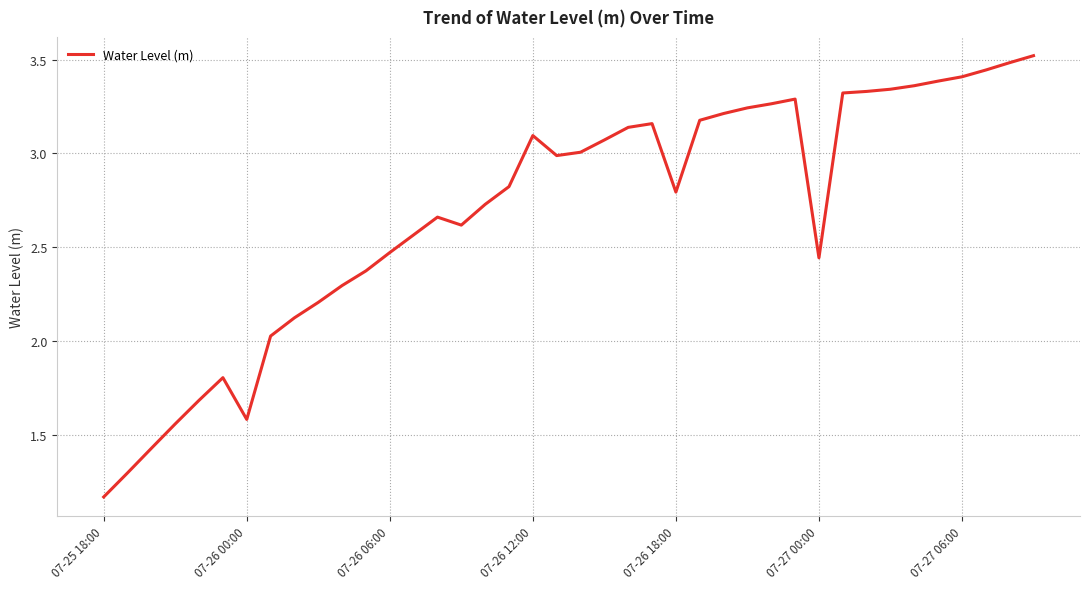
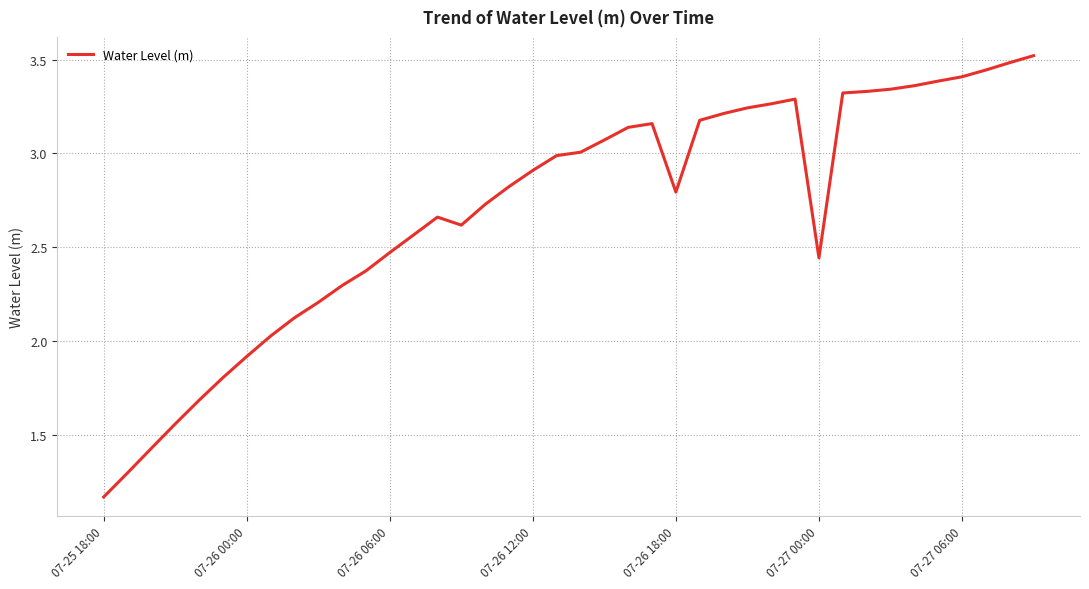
07-26 00:00: 1.58 -> 1.92
07-26 12:00: 3.09 -> 2.91
